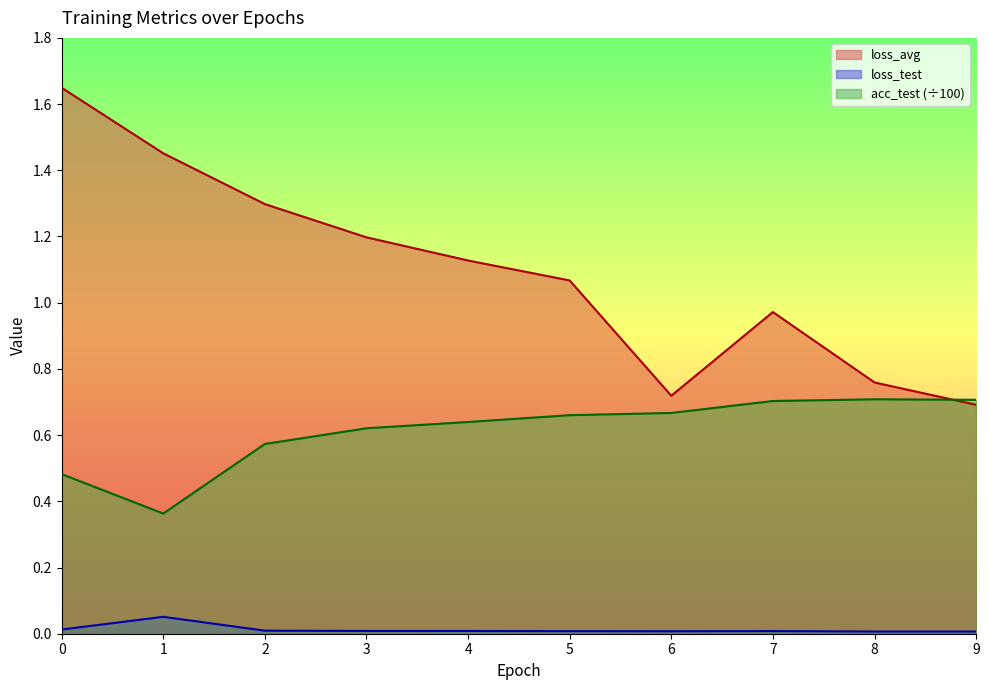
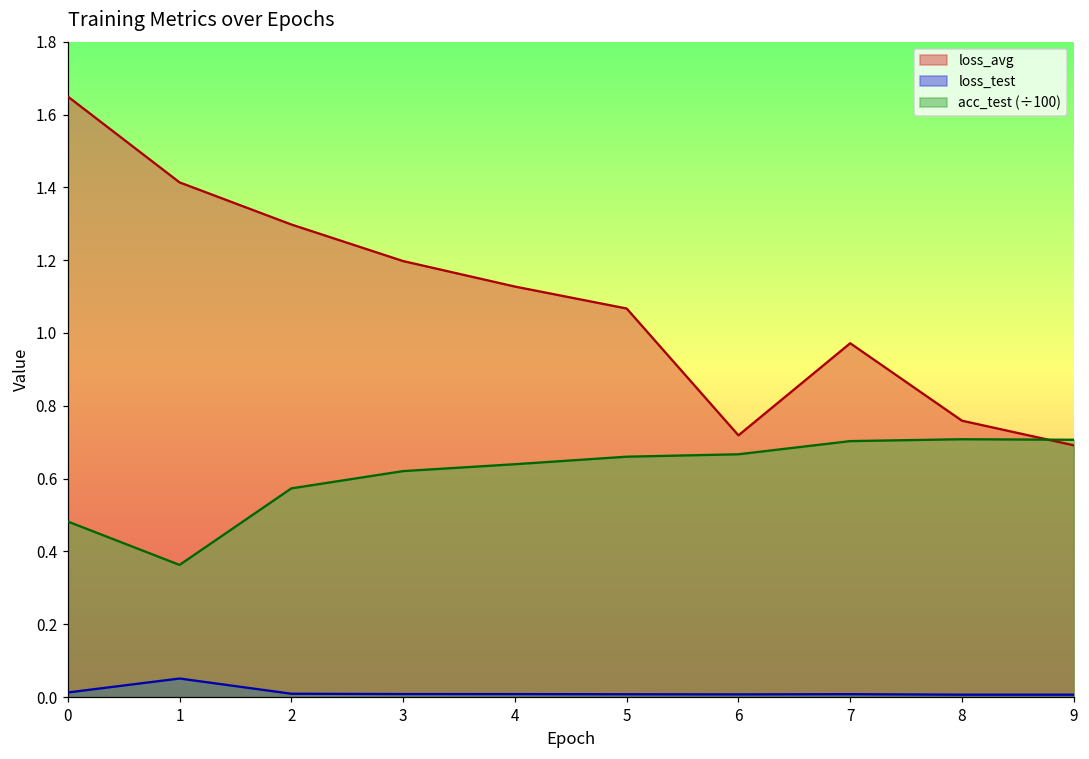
loss_avg, 1: 1.45 -> 1.41
